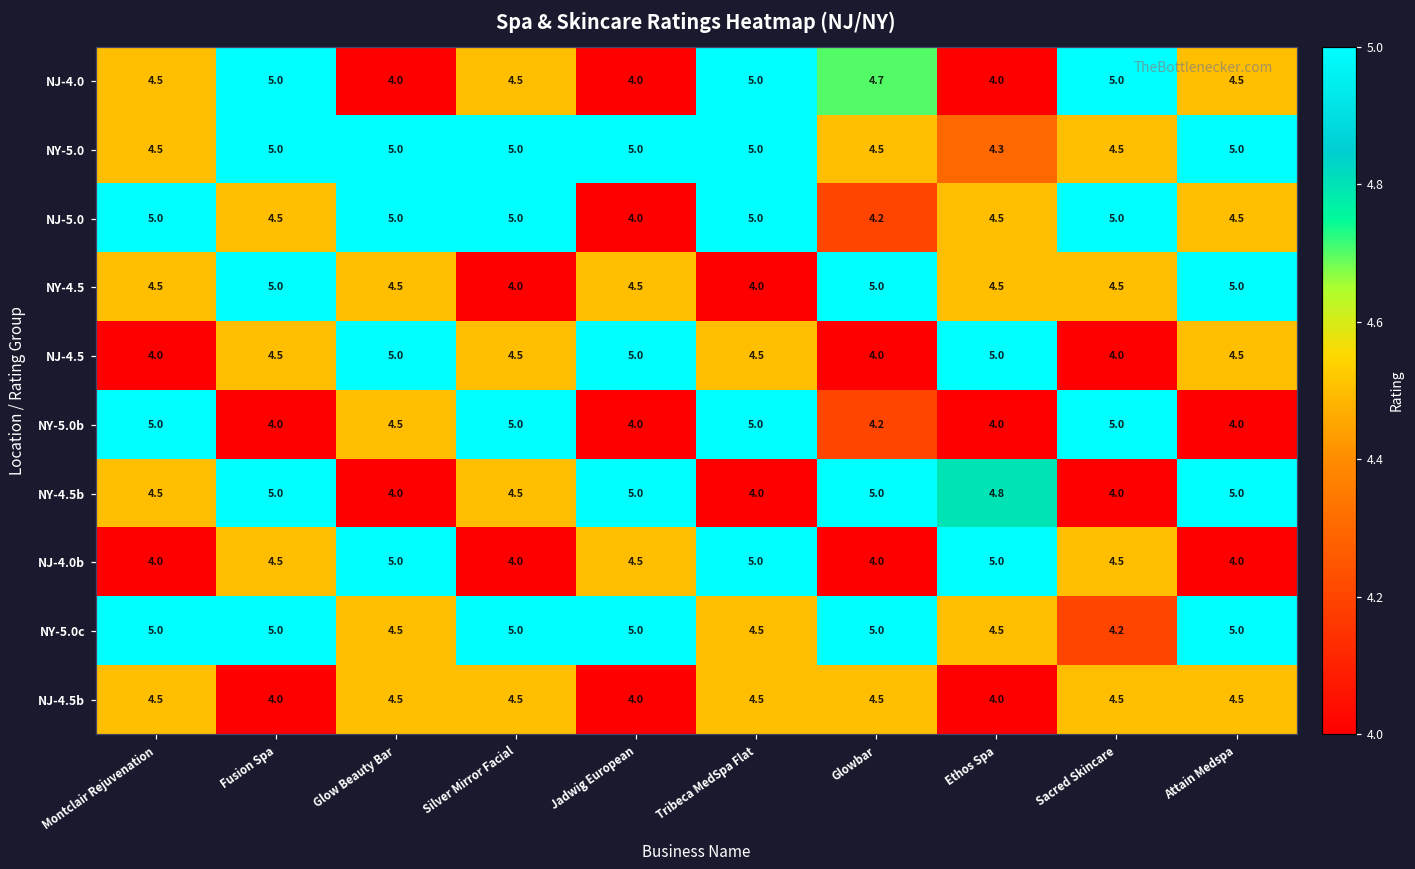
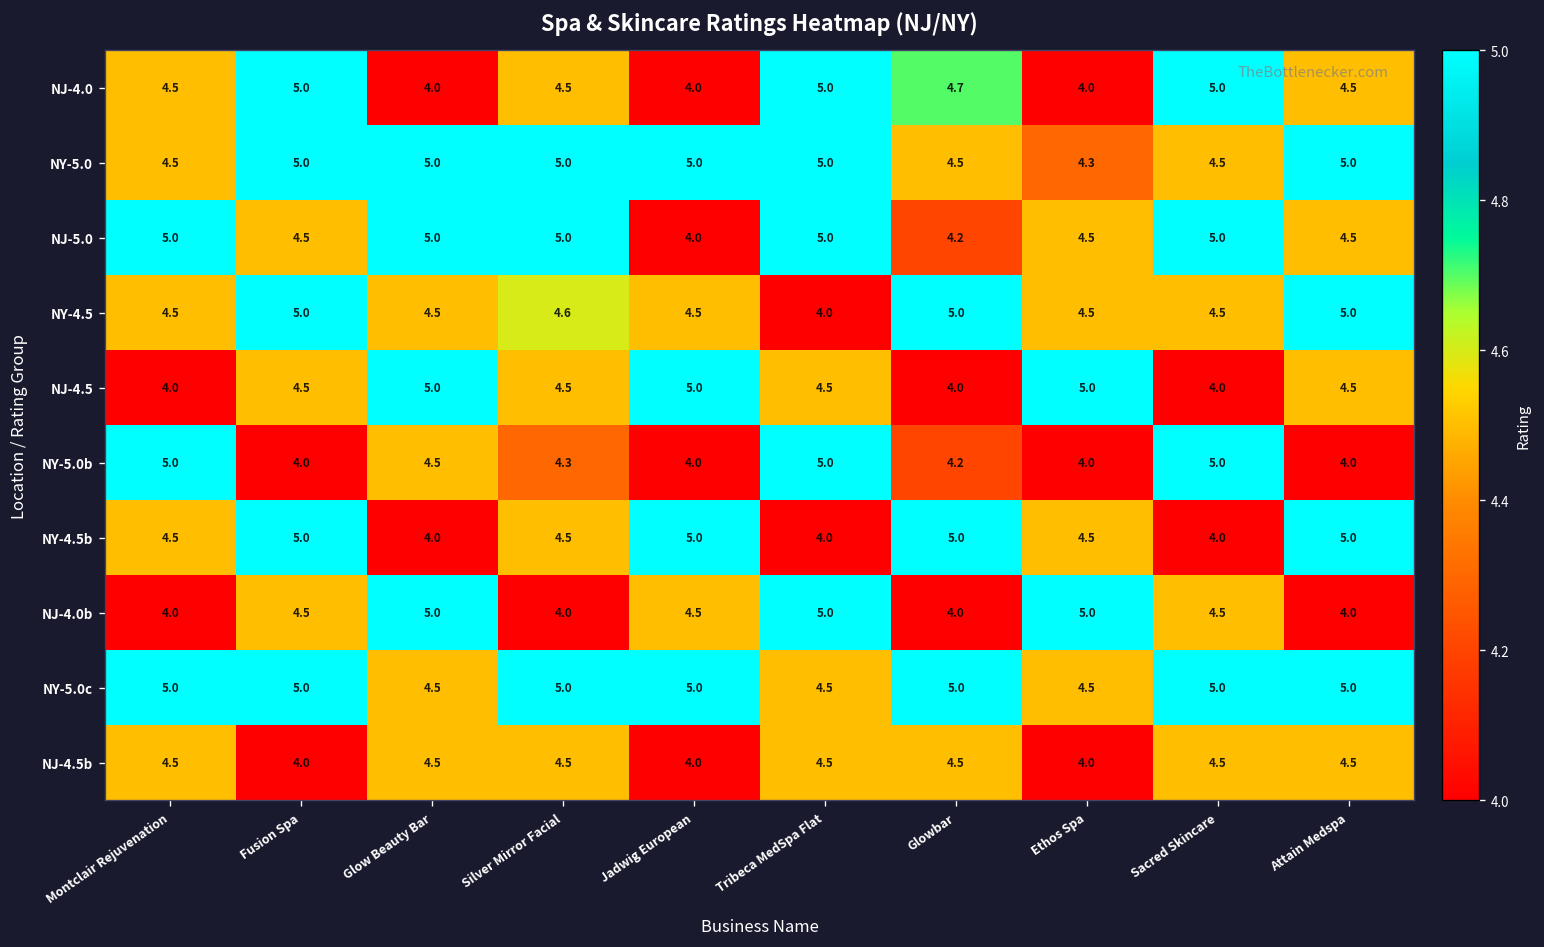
NY-4.5, Silver Mirror Facial: 4.0 -> 4.6
NY-5.0b, Silver Mirror Facial: 5.0 -> 4.3
NY-4.5b, Ethos Spa: 4.8 -> 4.5
NY-5.0c, Sacred Skincare: 4.2 -> 5.0
